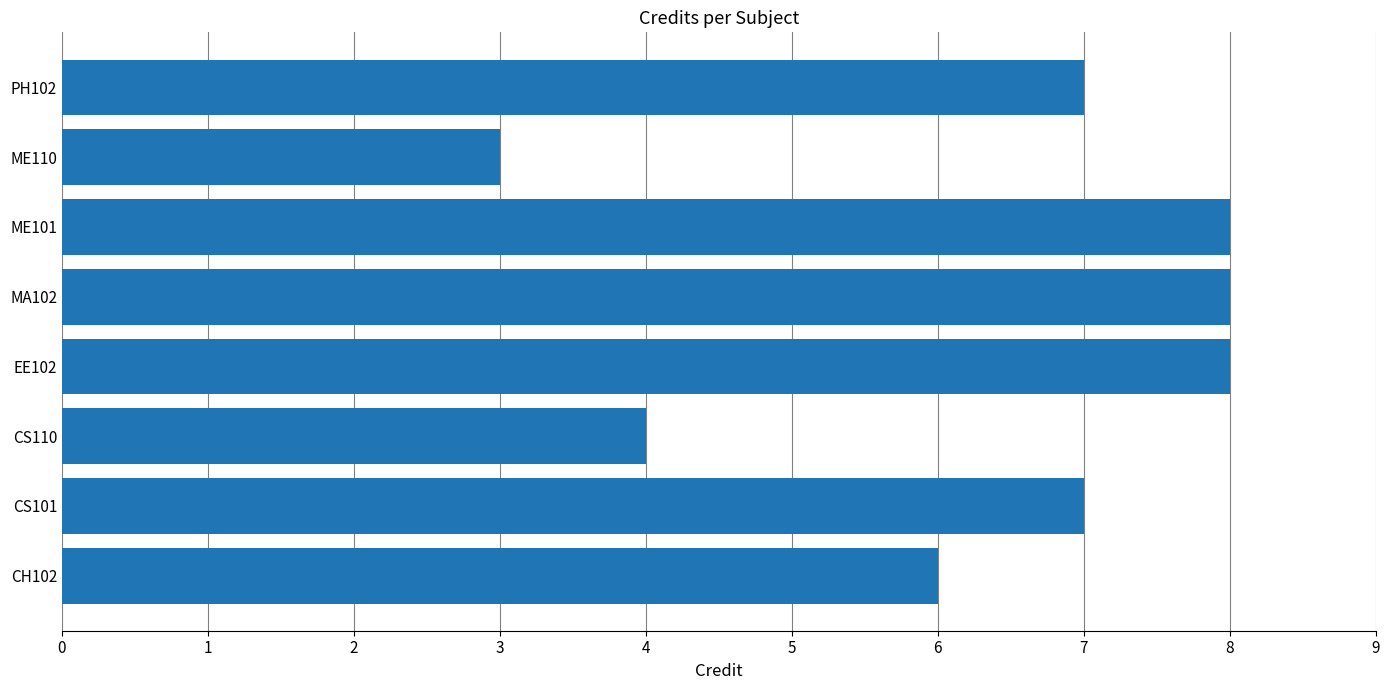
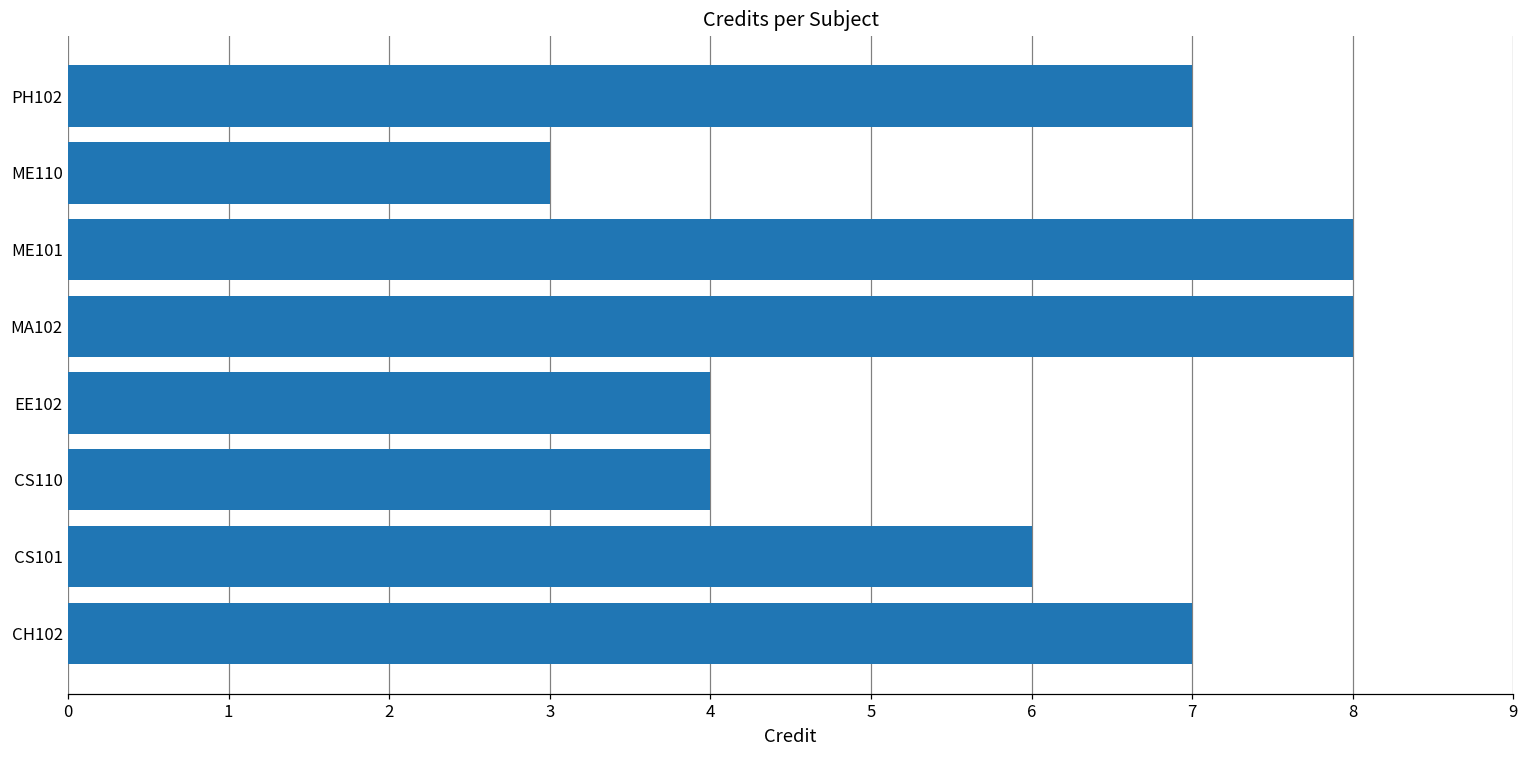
EE102: 8 -> 4
CS101: 7 -> 6
CH102: 6 -> 7
